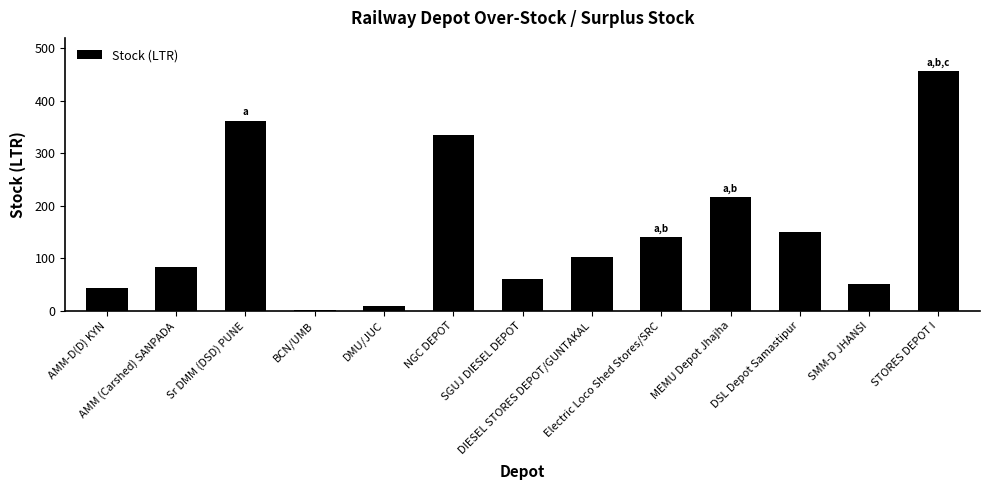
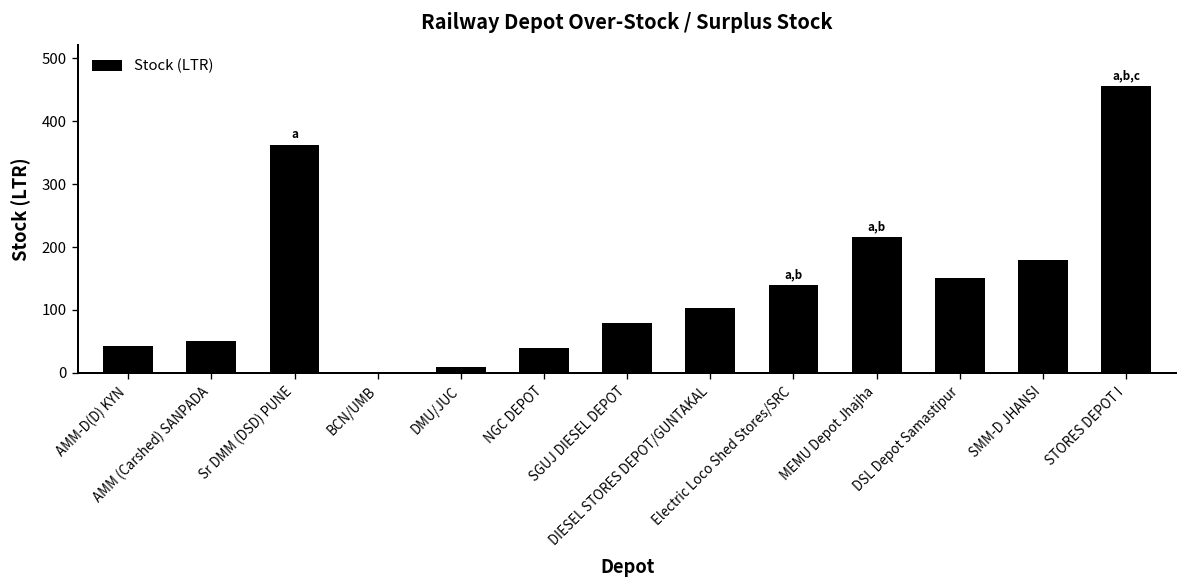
AMM (Carshed) SANPADA: 80 -> 50
NGC DEPOT: 340 -> 40
SGUJ DIESEL DEPOT: 60 -> 80
SMM-D JHANSI: 50 -> 180
